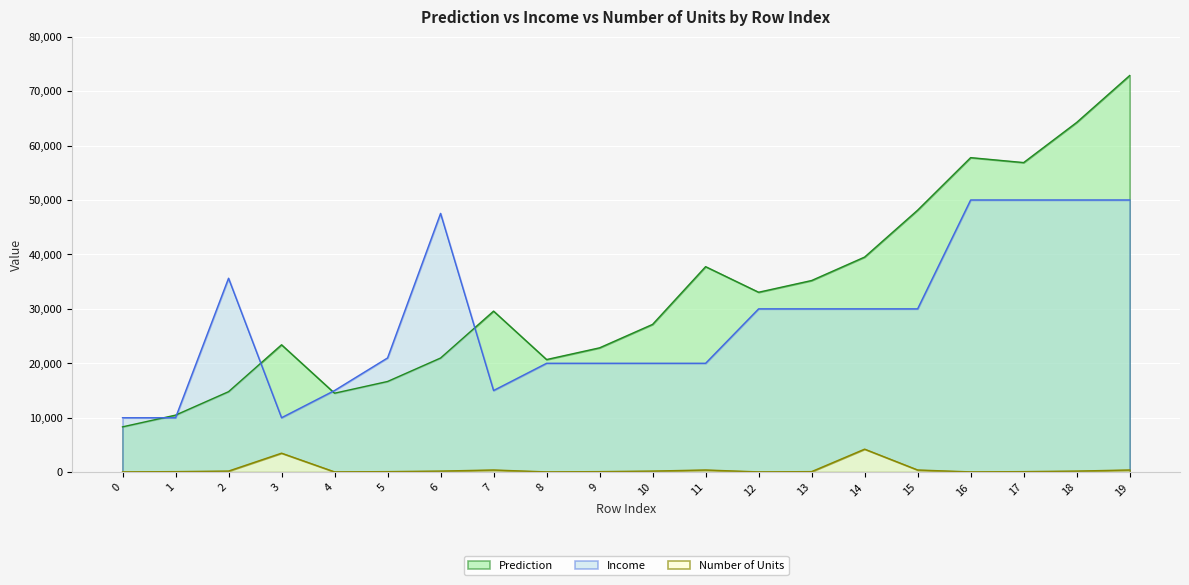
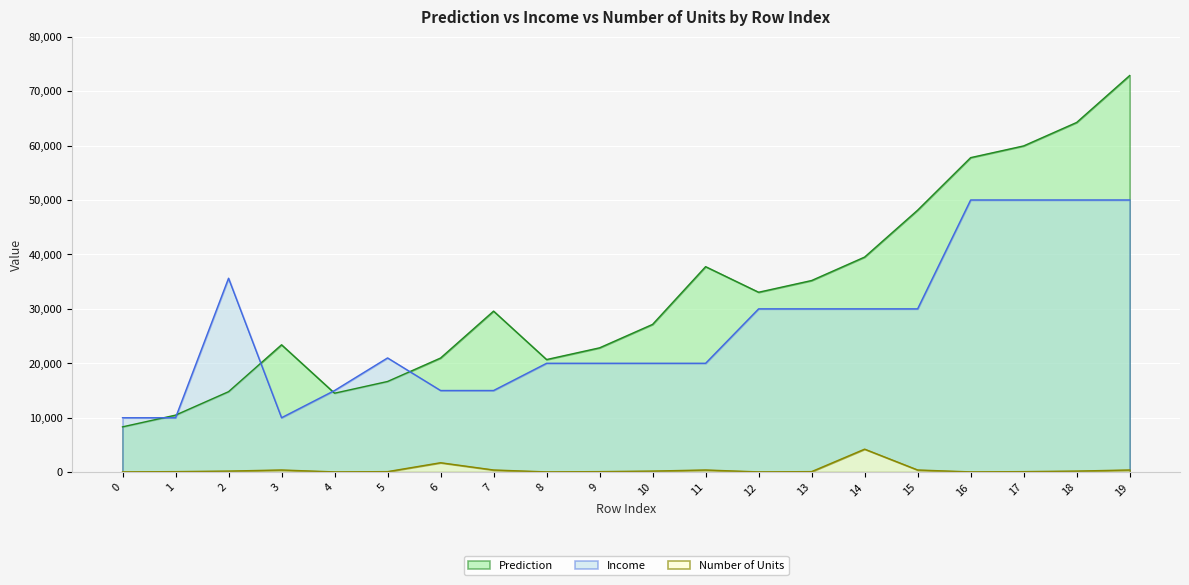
Number of Units, 3: 3,000 -> 0
Income, 6: 48,000 -> 15,000
Number of Units, 6: 0 -> 2,000
Prediction, 17: 57,000 -> 60,000
